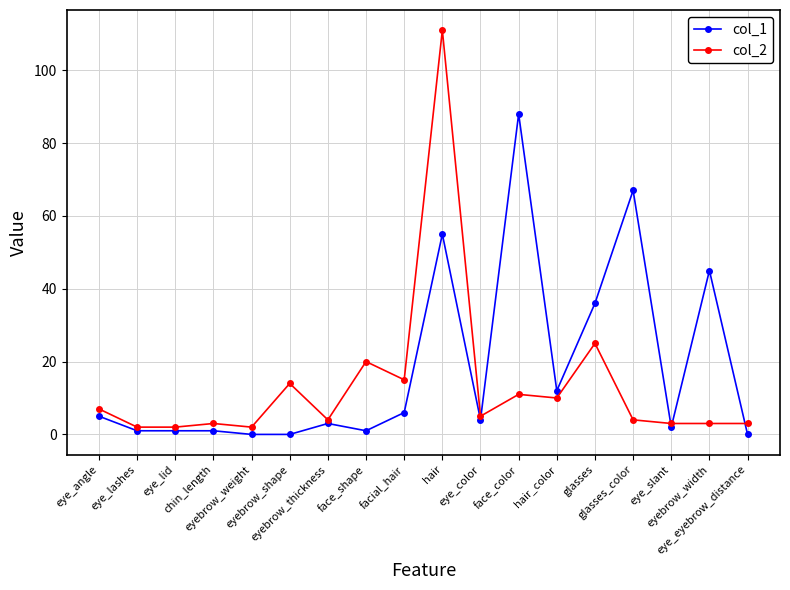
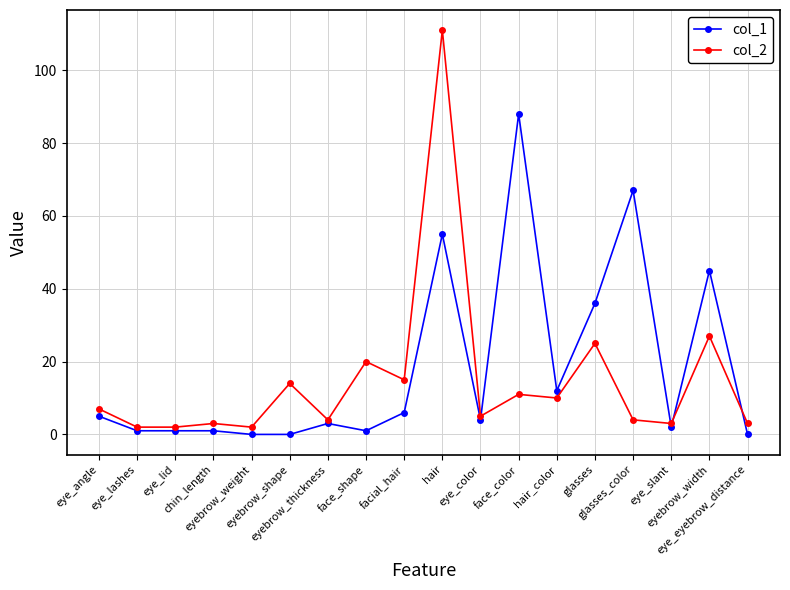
col_2, eyebrow_width: 3 -> 27
